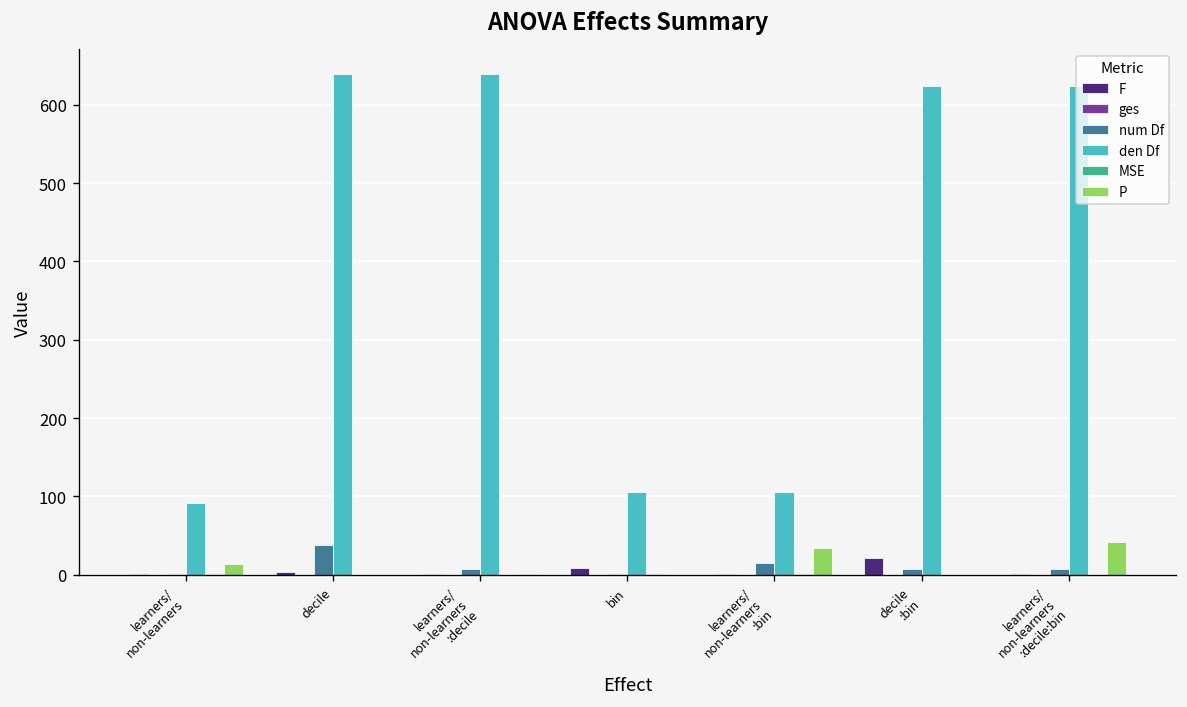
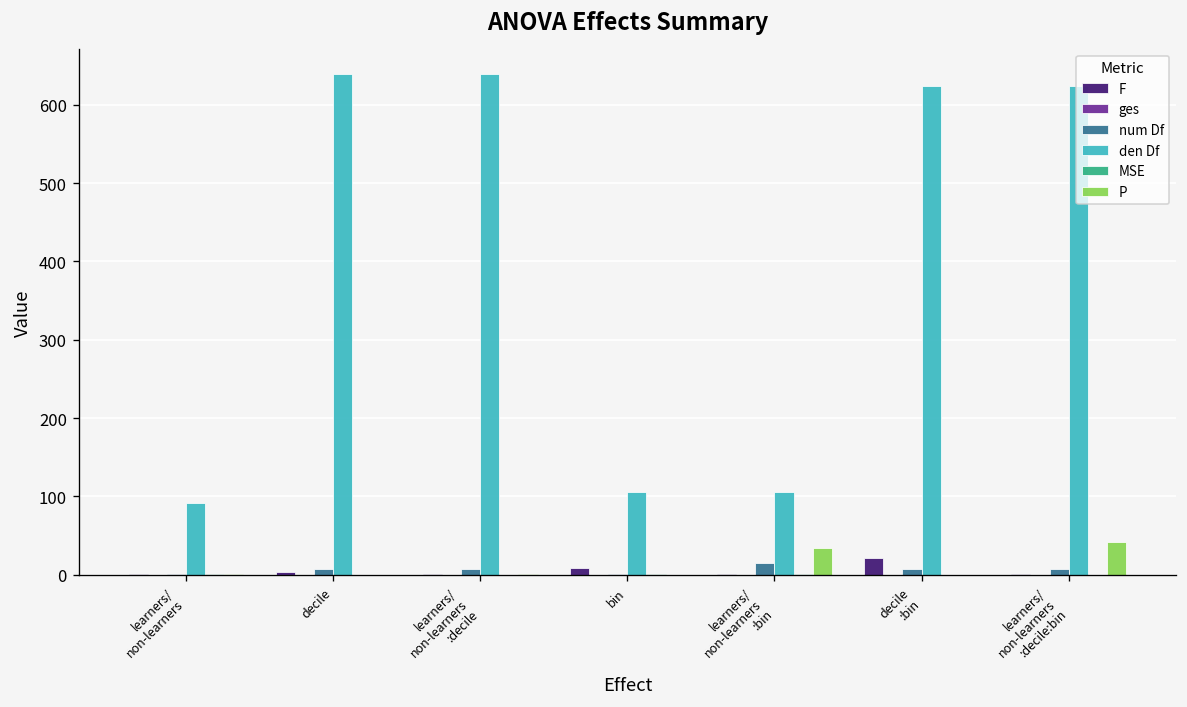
P, learners/ non-learners: 10 -> 0
num Df, decile: 40 -> 10
